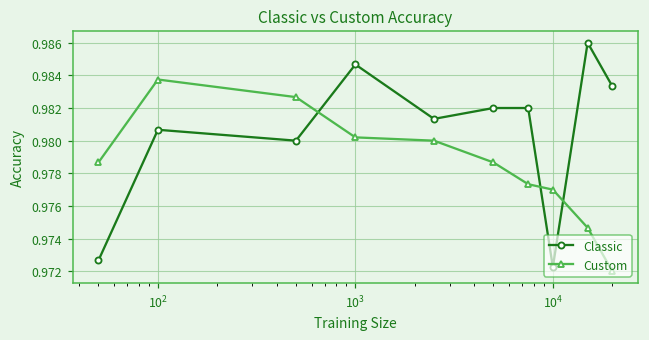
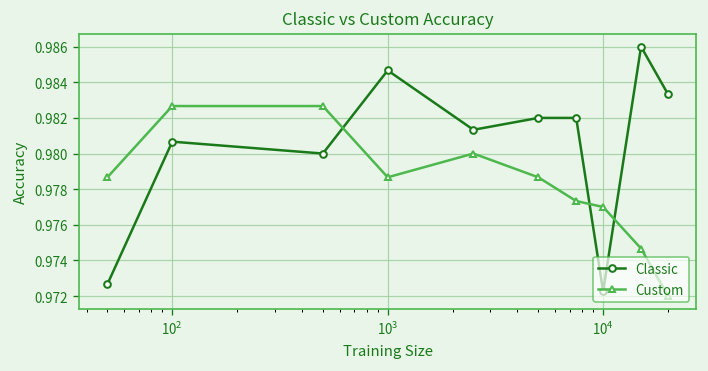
Custom, 10^2: 0.9837 -> 0.9827
Custom, 10^3: 0.9802 -> 0.9787
